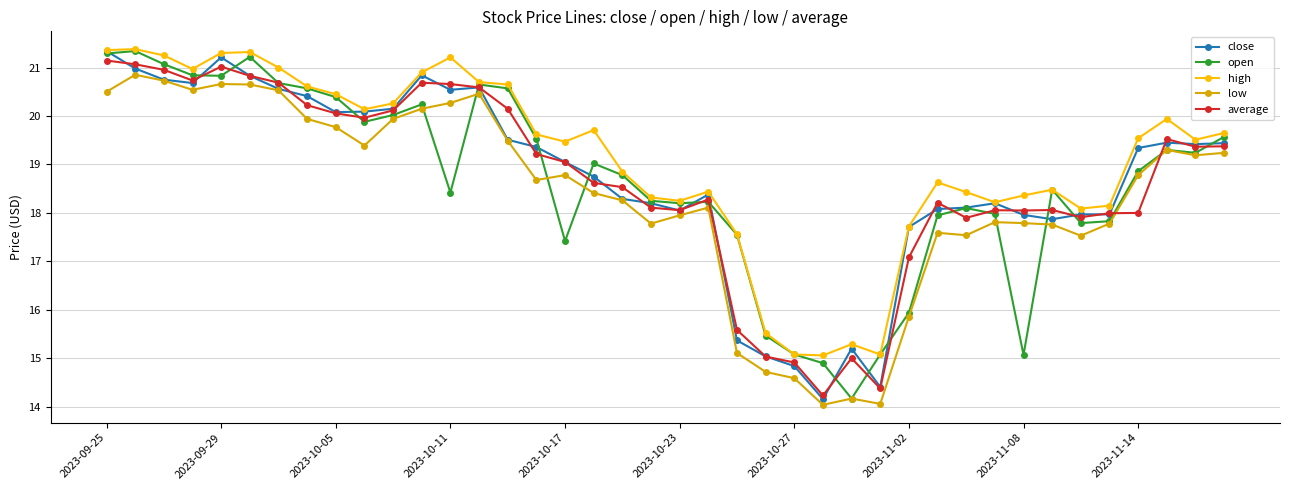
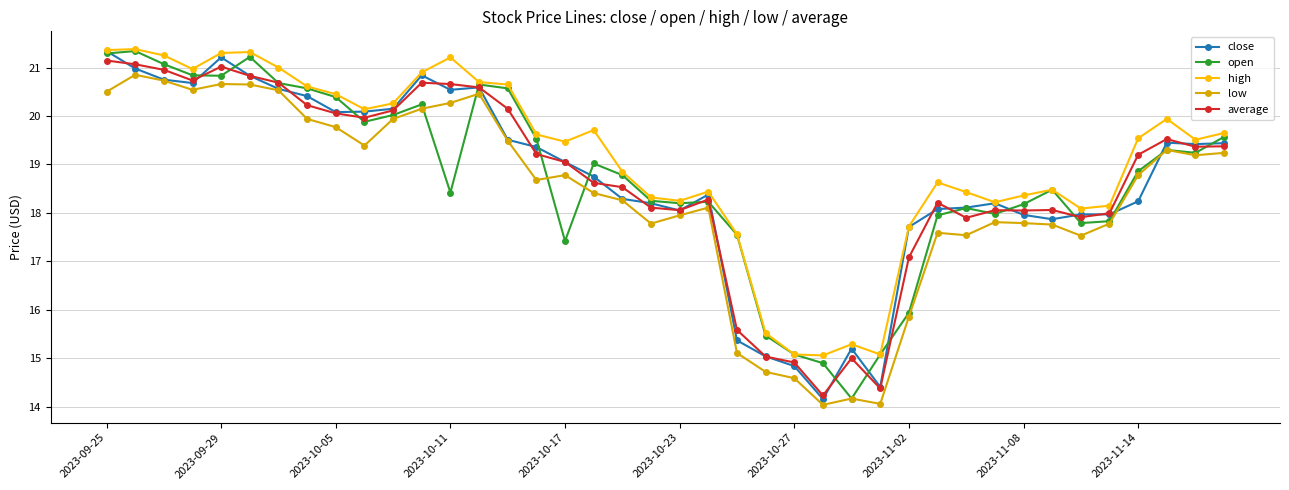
open, 2023-11-08: 15.1 -> 18.2
close, 2023-11-14: 19.3 -> 18.2
average, 2023-11-14: 18.0 -> 19.2
